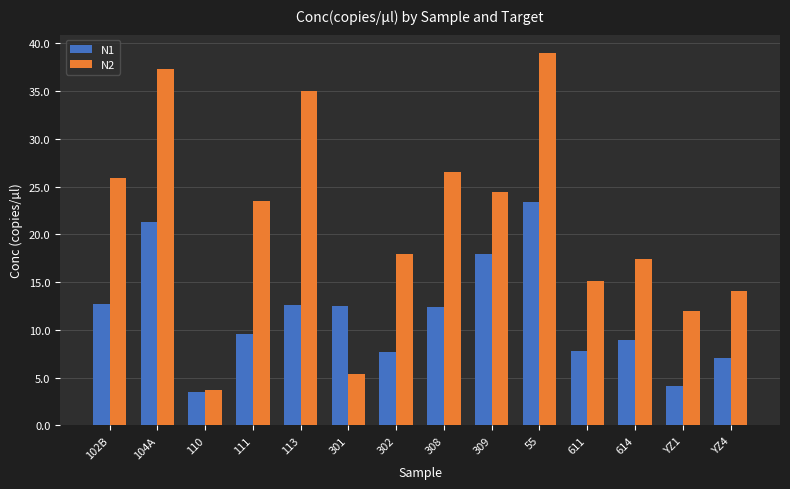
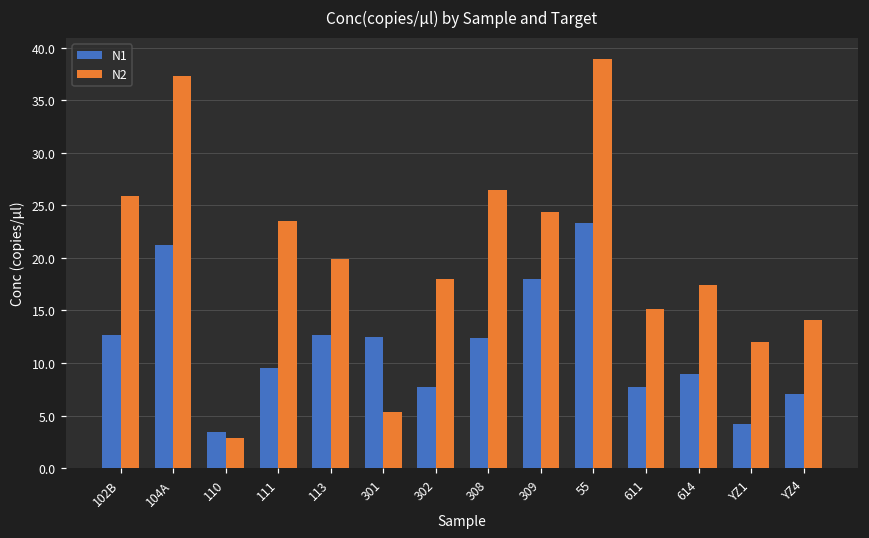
N2, 110: 4 -> 3
N2, 113: 35 -> 20
